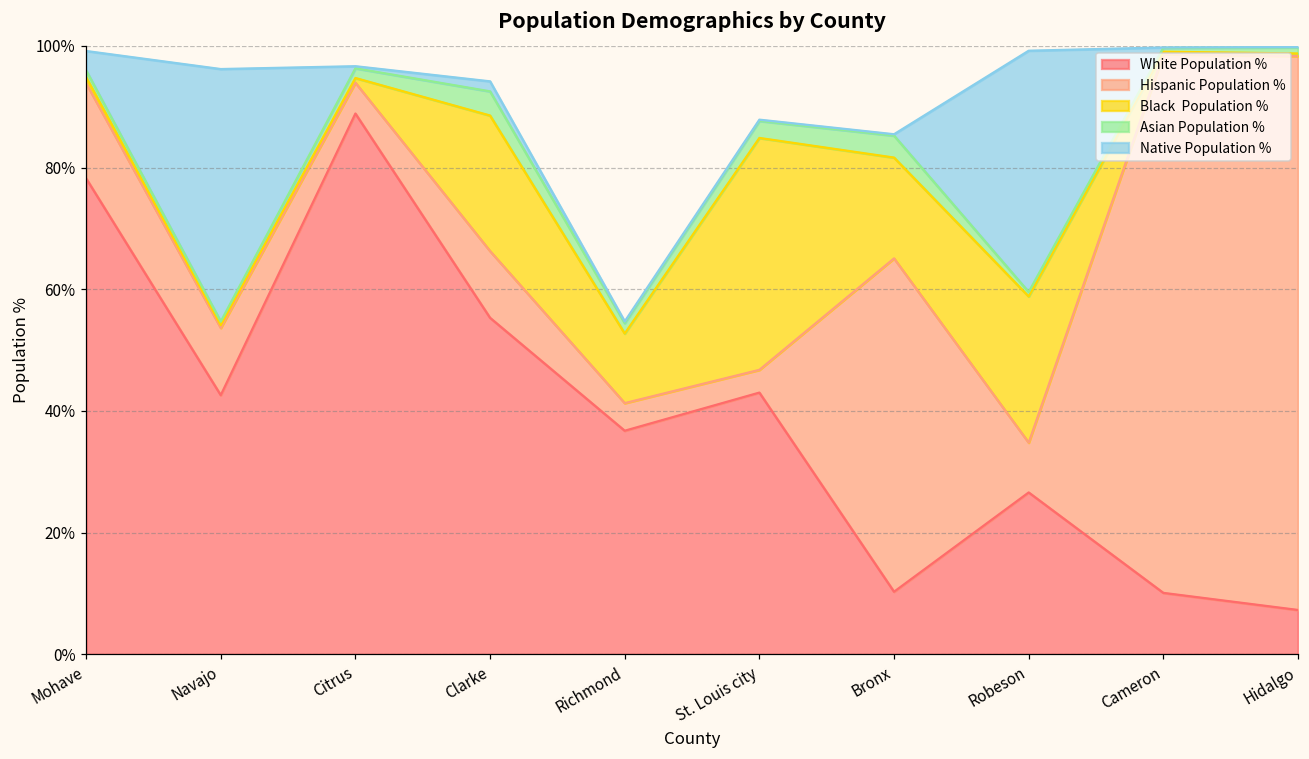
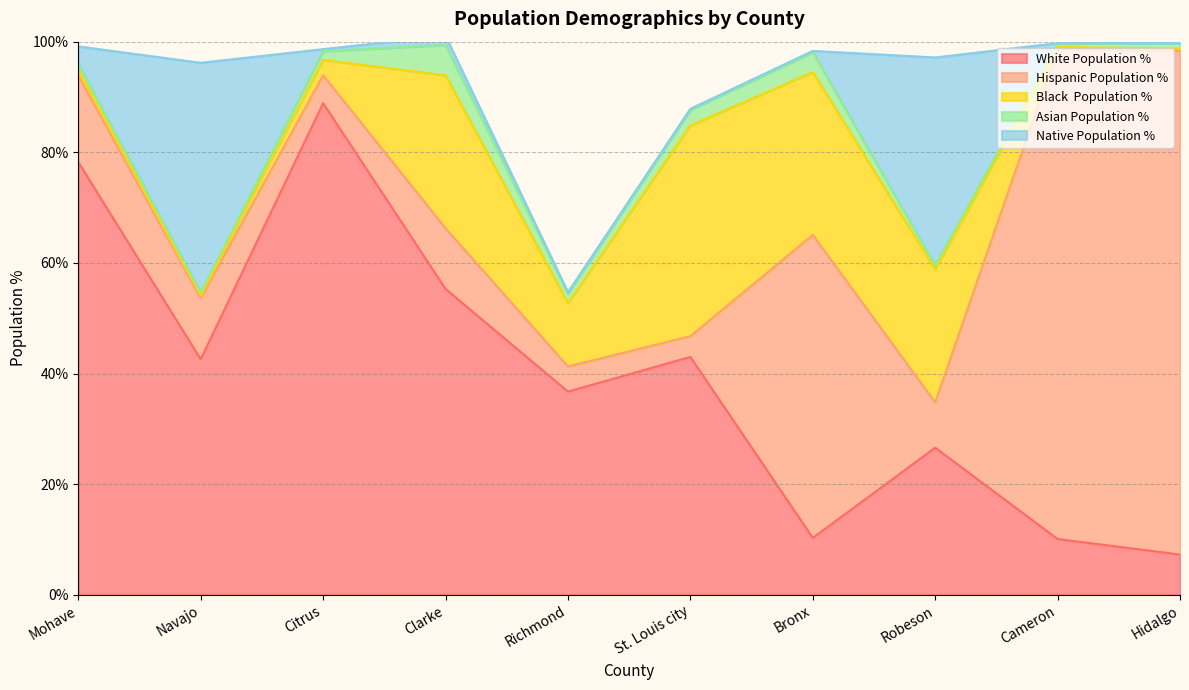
Black Population %, Citrus: 1% -> 3%
Black Population %, Clarke: 22% -> 28%
Asian Population %, Clarke: 4% -> 6%
Black Population %, Bronx: 17% -> 29%
Native Population %, Robeson: 40% -> 38%
